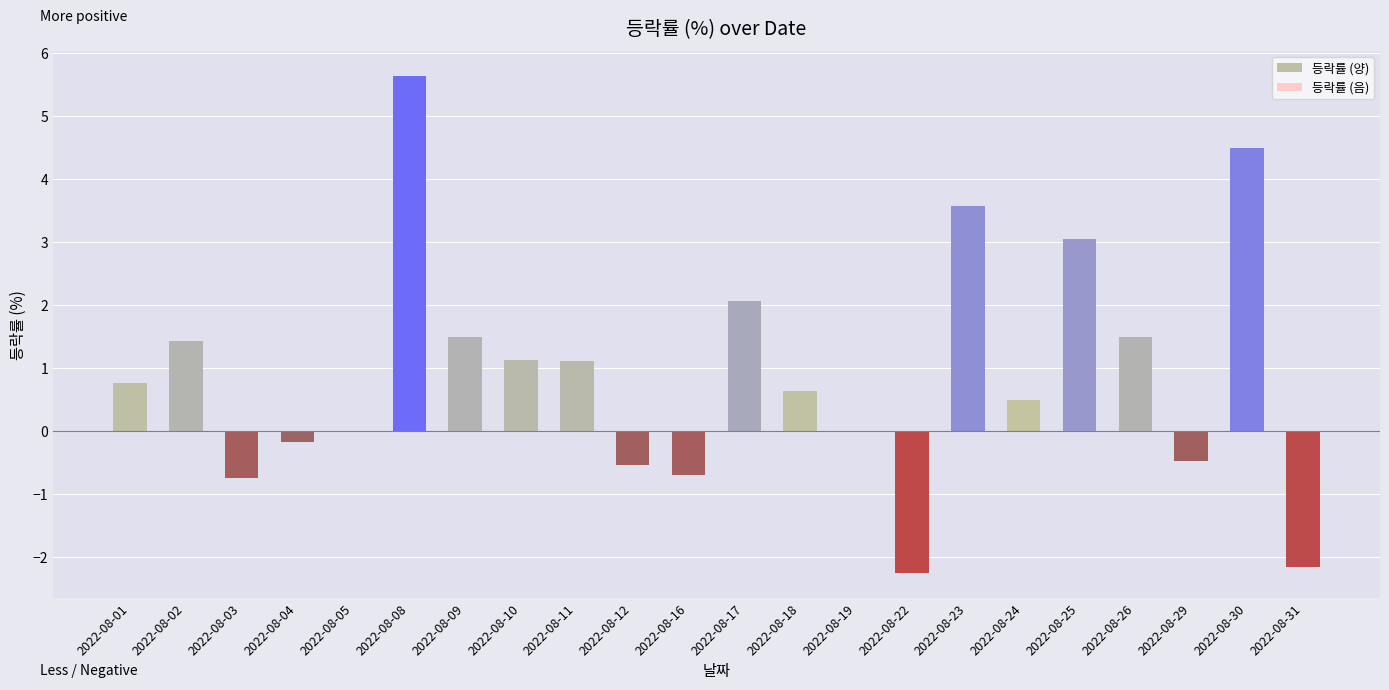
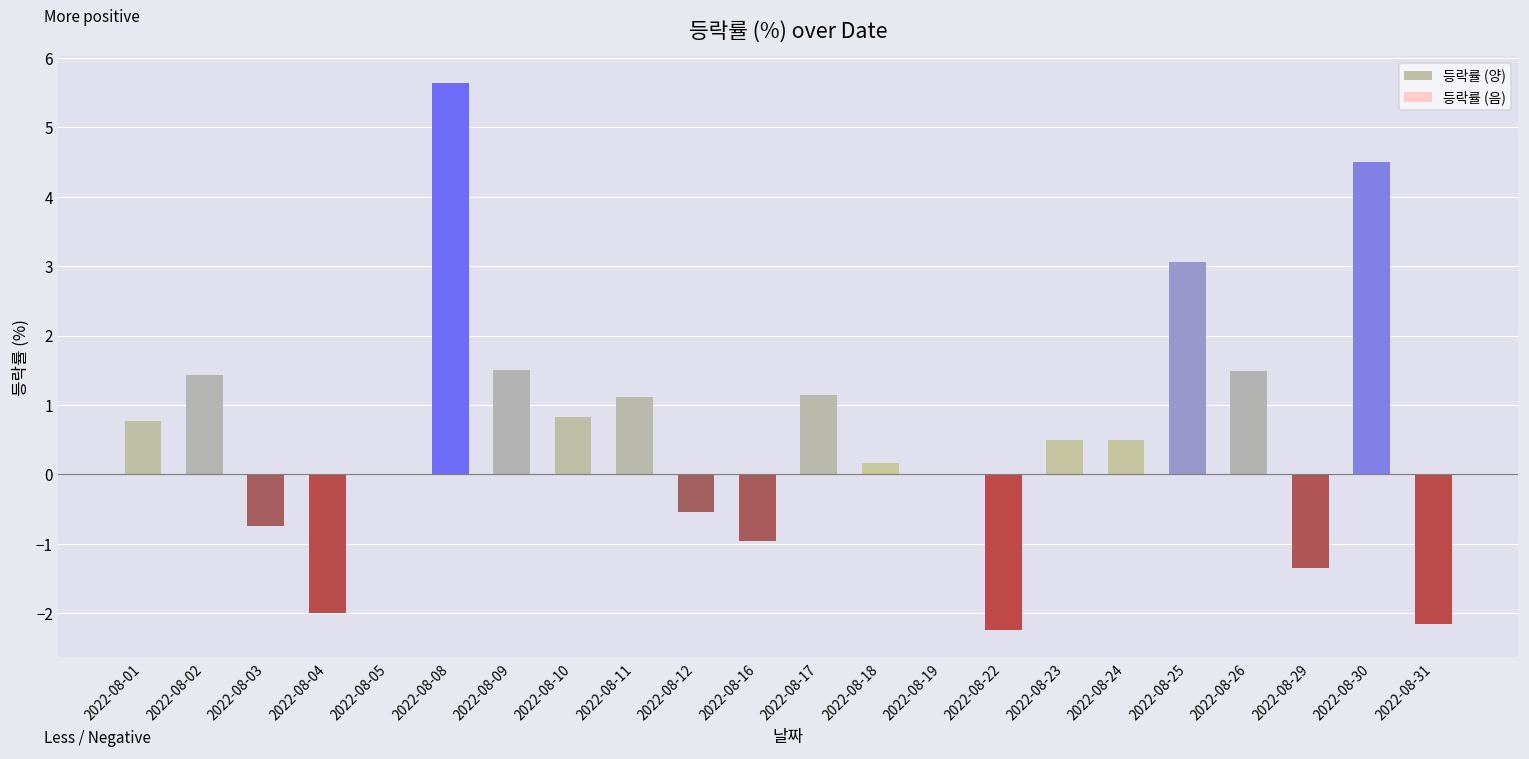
등락률 (음), 2022-08-04: -0.2 -> -2.0
등락률 (양), 2022-08-10: 1.1 -> 0.8
등락률 (음), 2022-08-16: -0.7 -> -1.0
등락률 (양), 2022-08-17: 2.1 -> 1.1
등락률 (양), 2022-08-18: 0.6 -> 0.2
등락률 (양), 2022-08-23: 3.6 -> 0.5
등락률 (음), 2022-08-29: -0.5 -> -1.4
